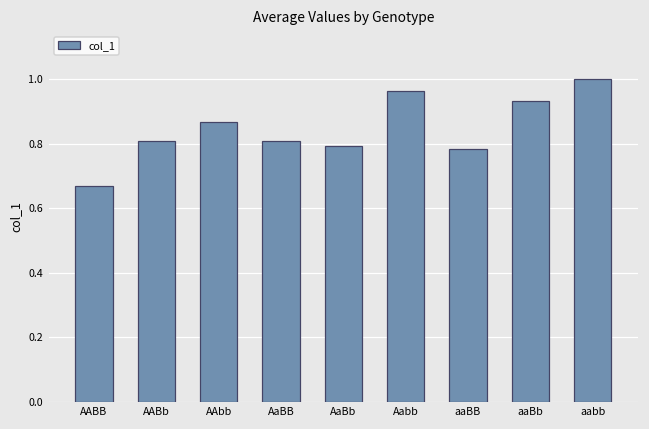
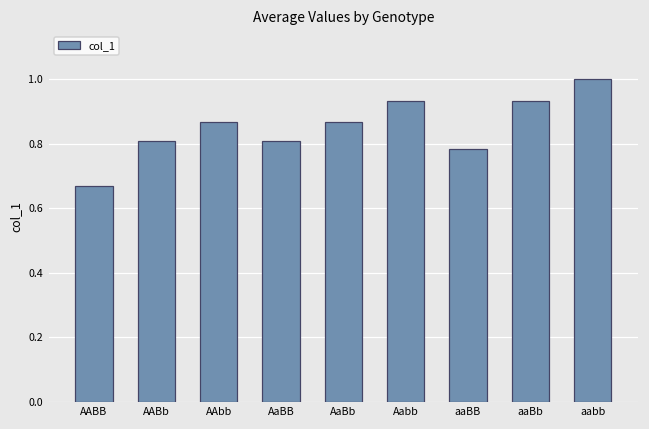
AaBb: 0.79 -> 0.87
Aabb: 0.96 -> 0.93
